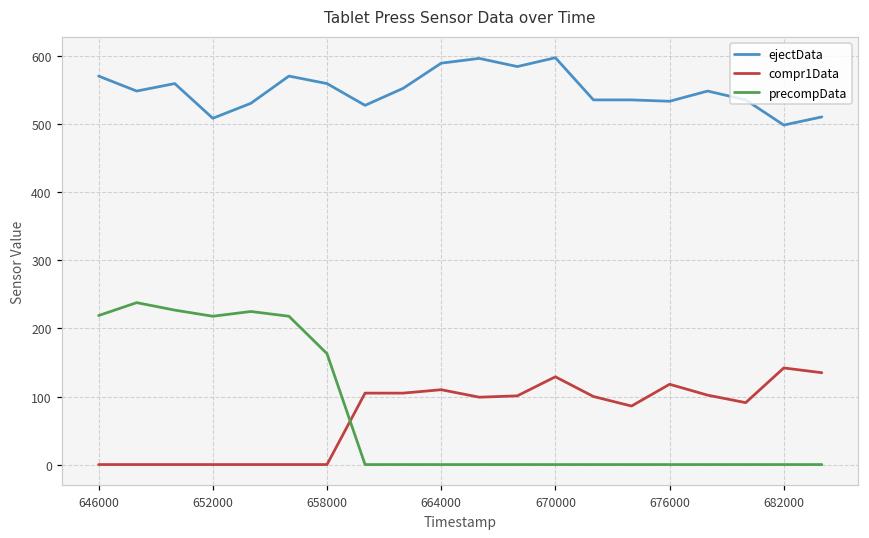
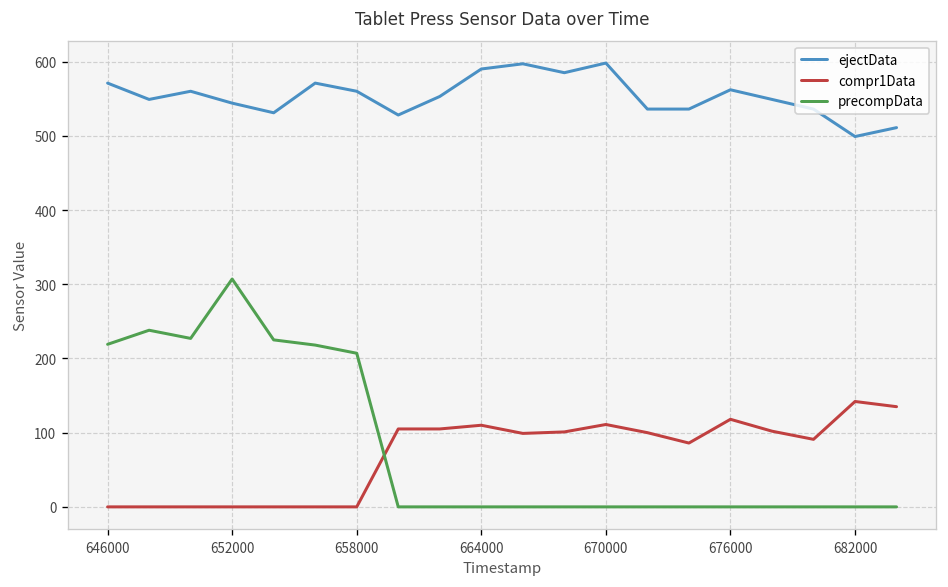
ejectData, 652000: 510 -> 540
precompData, 652000: 220 -> 310
precompData, 658000: 160 -> 210
compr1Data, 670000: 130 -> 110
ejectData, 676000: 530 -> 560
